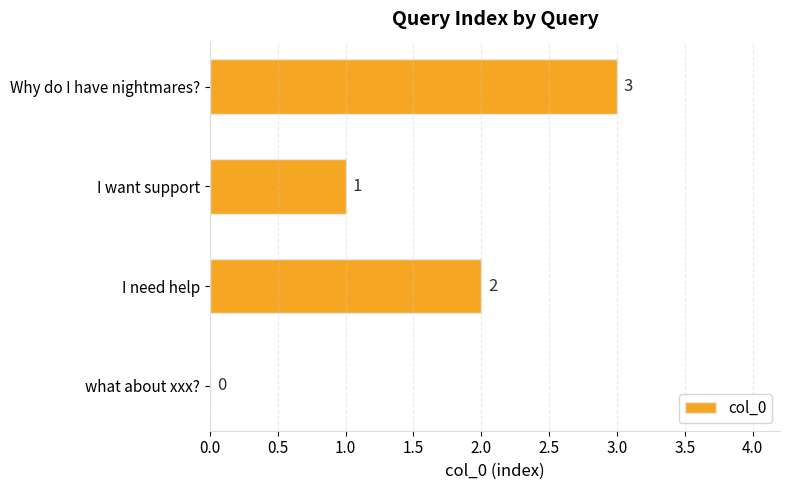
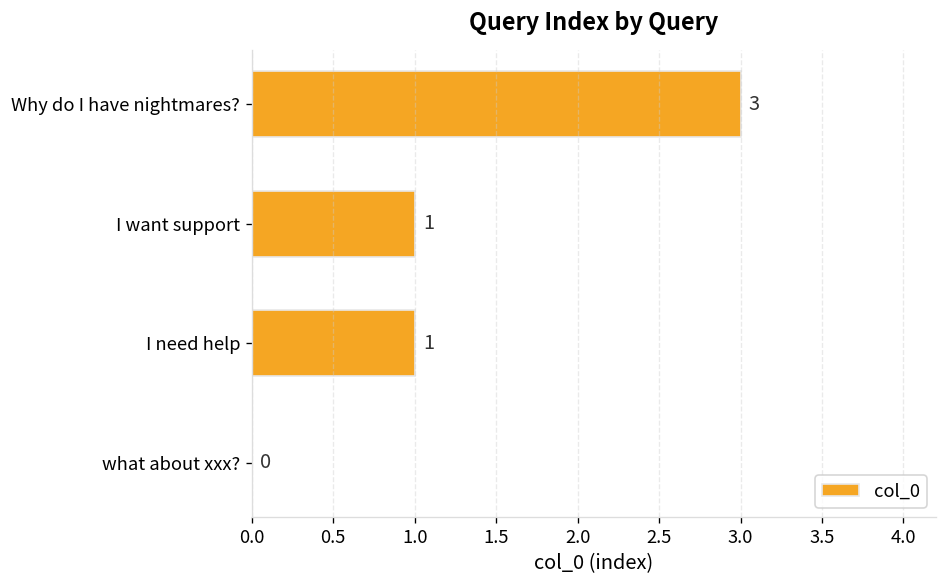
I need help: 2 -> 1
